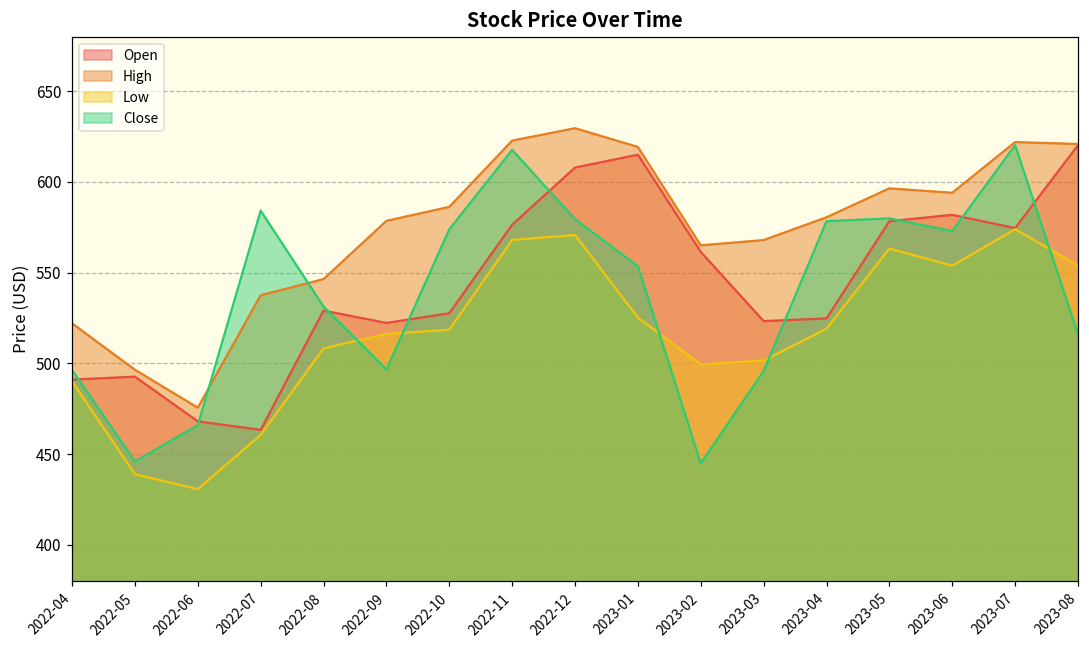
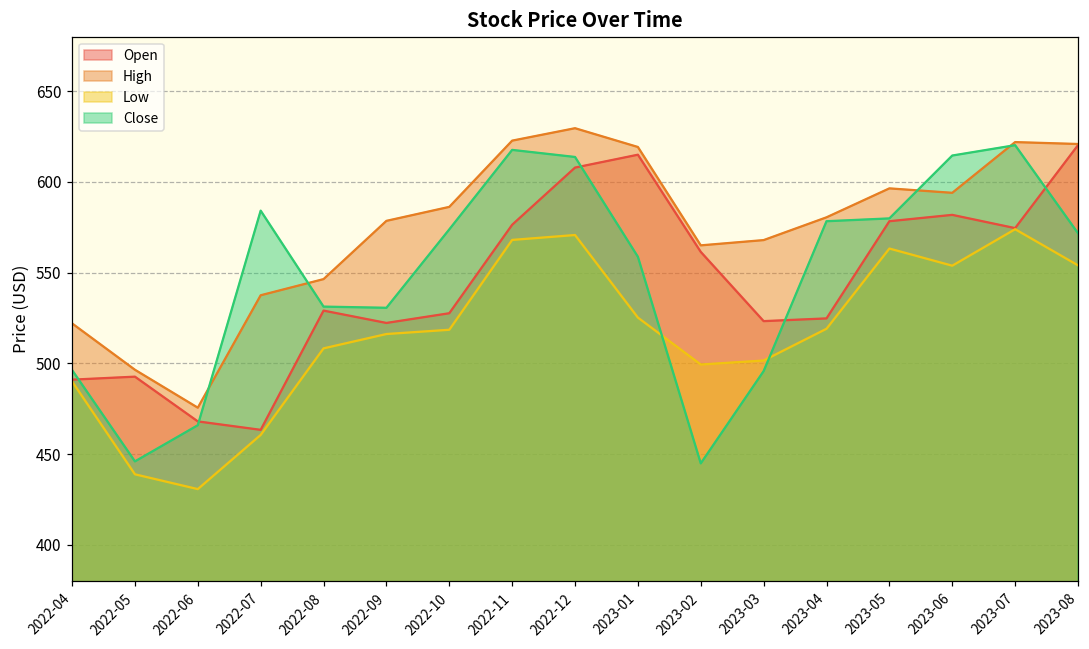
Close, 2022-09: 497 -> 531
Close, 2022-12: 579 -> 614
Close, 2023-01: 554 -> 559
Close, 2023-06: 573 -> 614
Close, 2023-08: 516 -> 572
